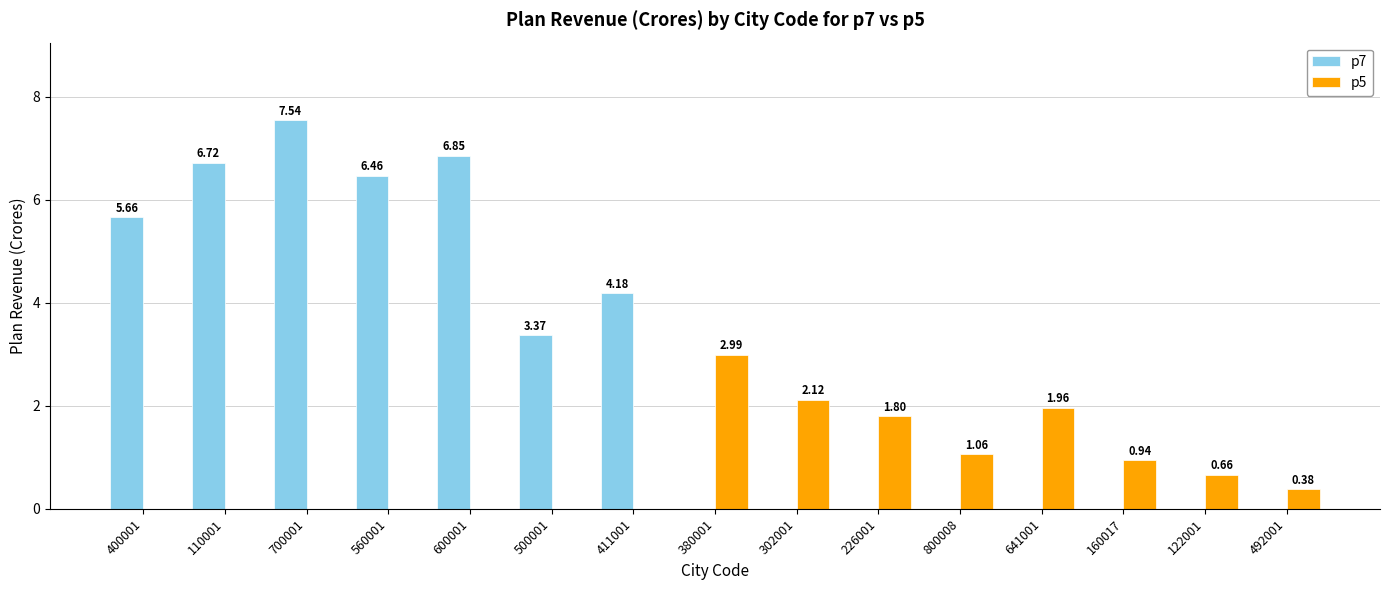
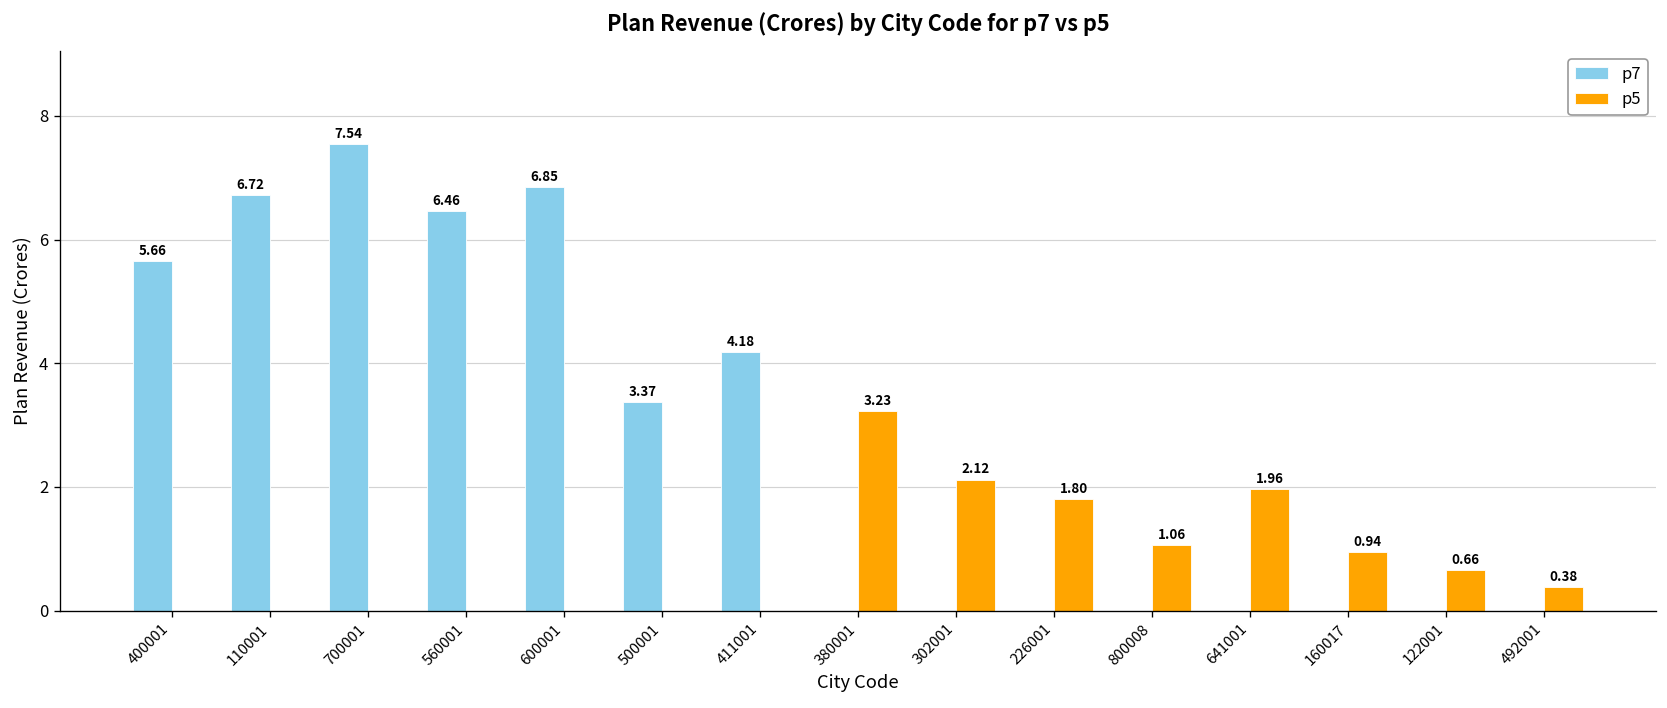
p5, 380001: 2.99 -> 3.23
